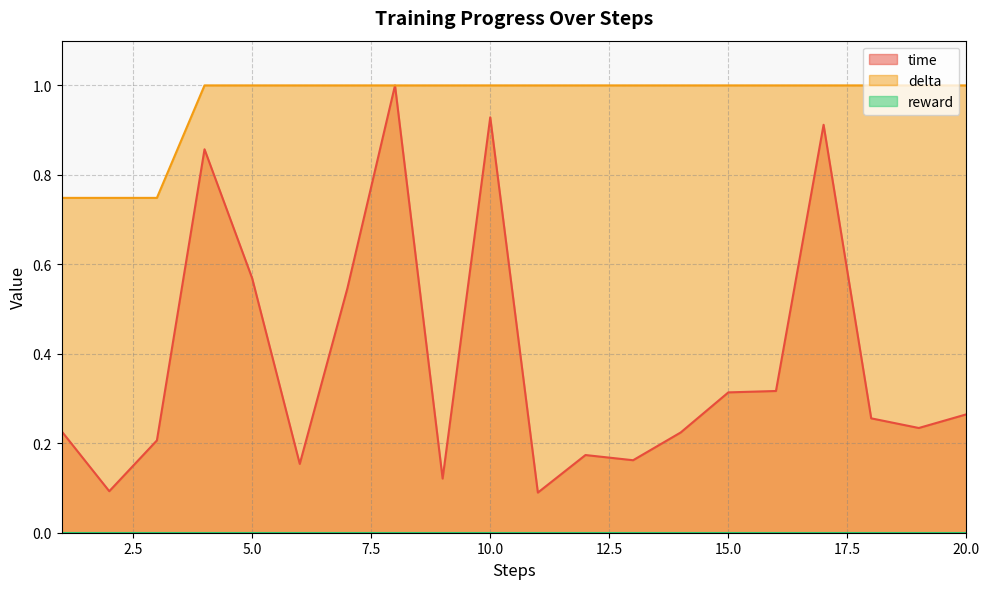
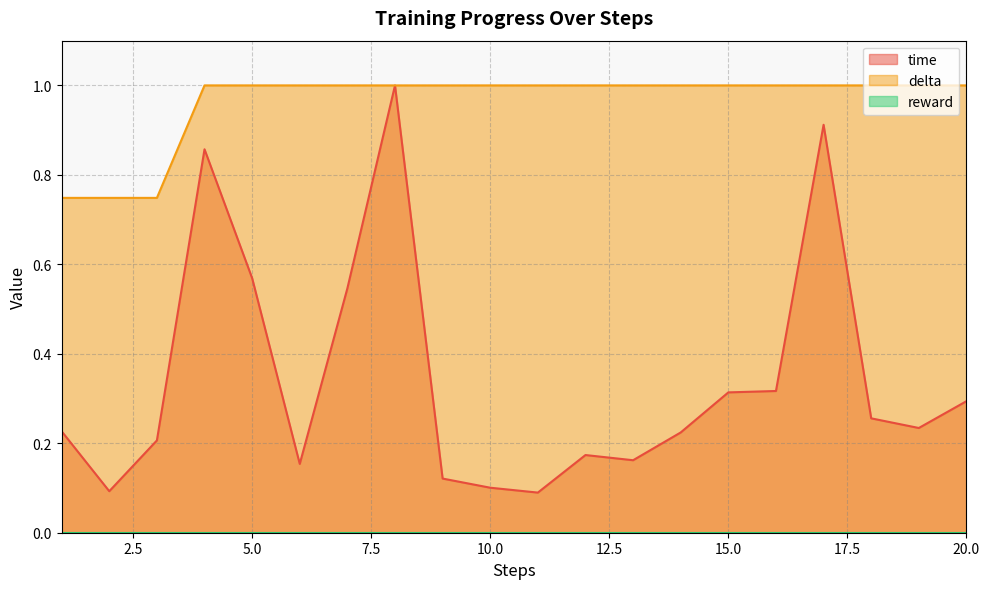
time, 10.0: 0.93 -> 0.10
time, 20.0: 0.26 -> 0.29
